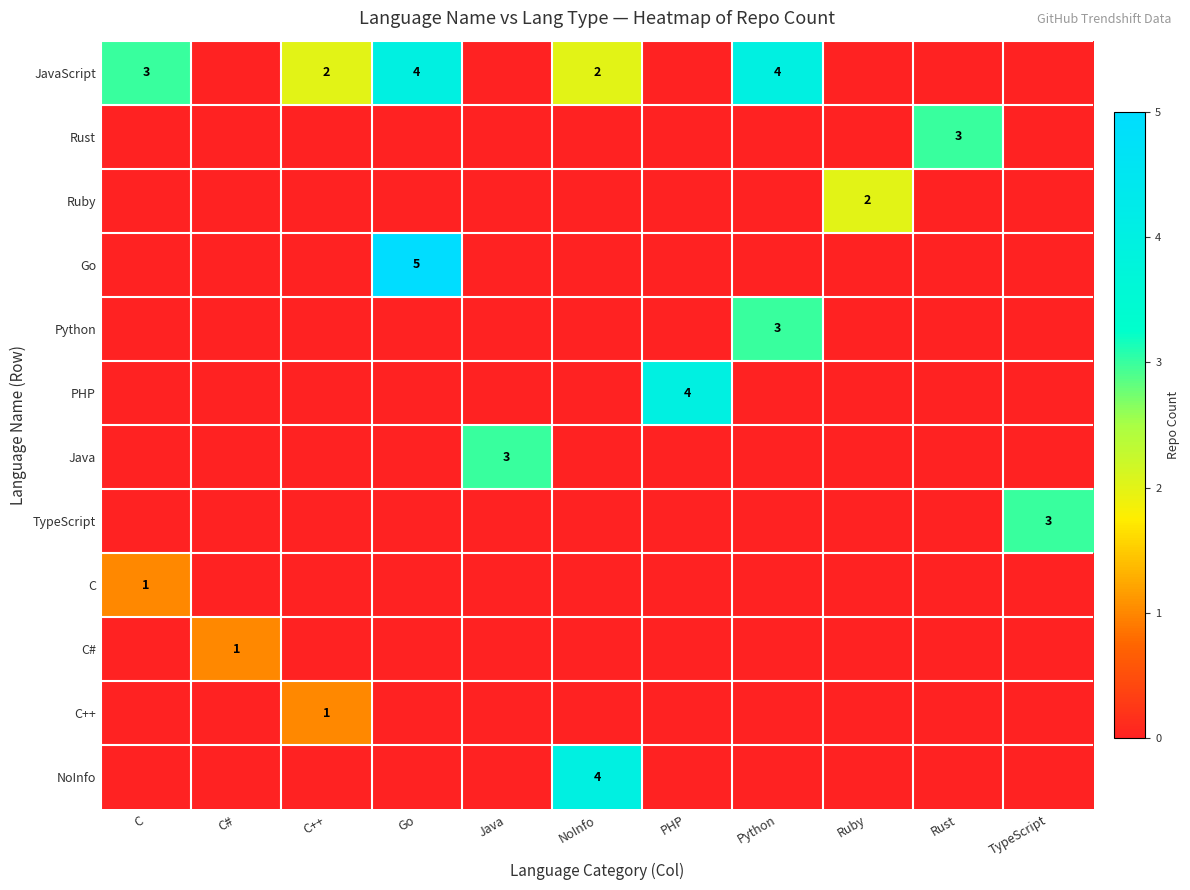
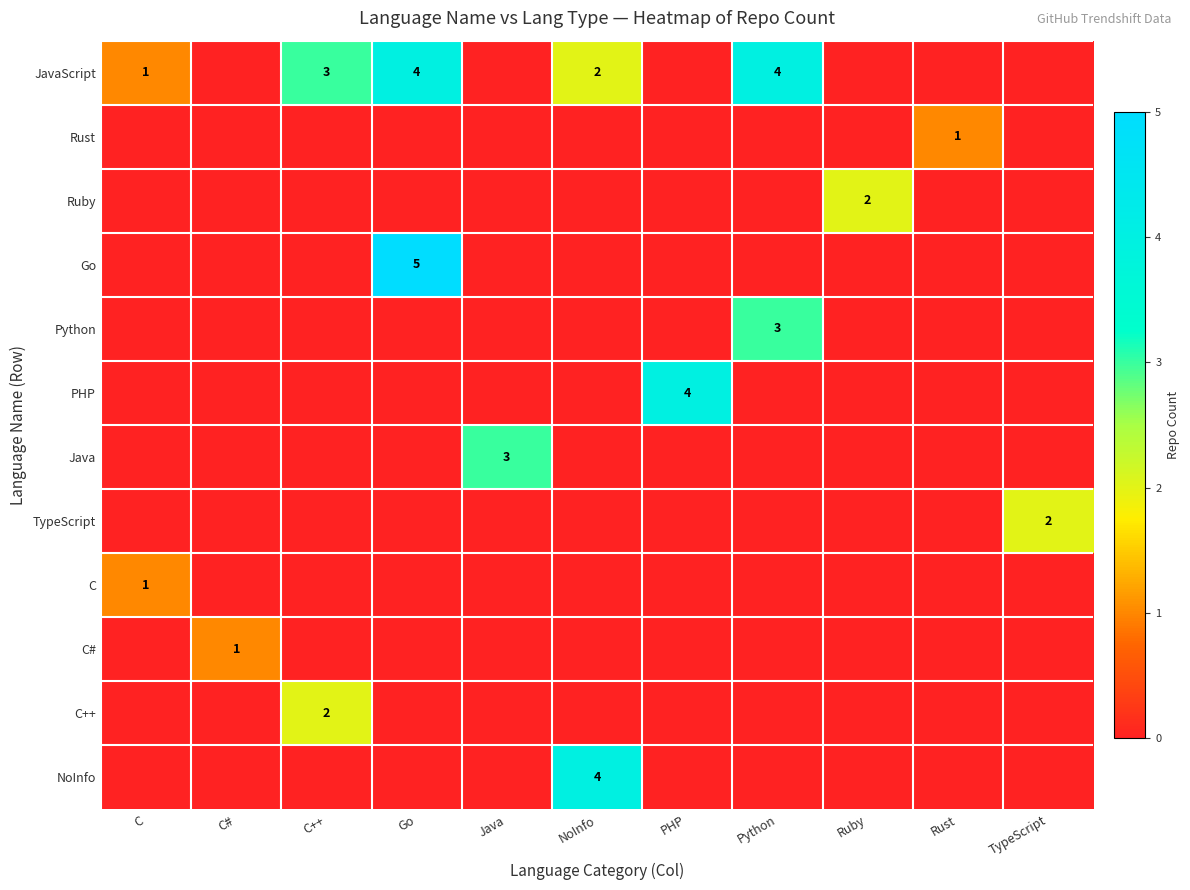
JavaScript, C: 3 -> 1
JavaScript, C++: 2 -> 3
Rust, Rust: 3 -> 1
TypeScript, TypeScript: 3 -> 2
C++, C++: 1 -> 2
